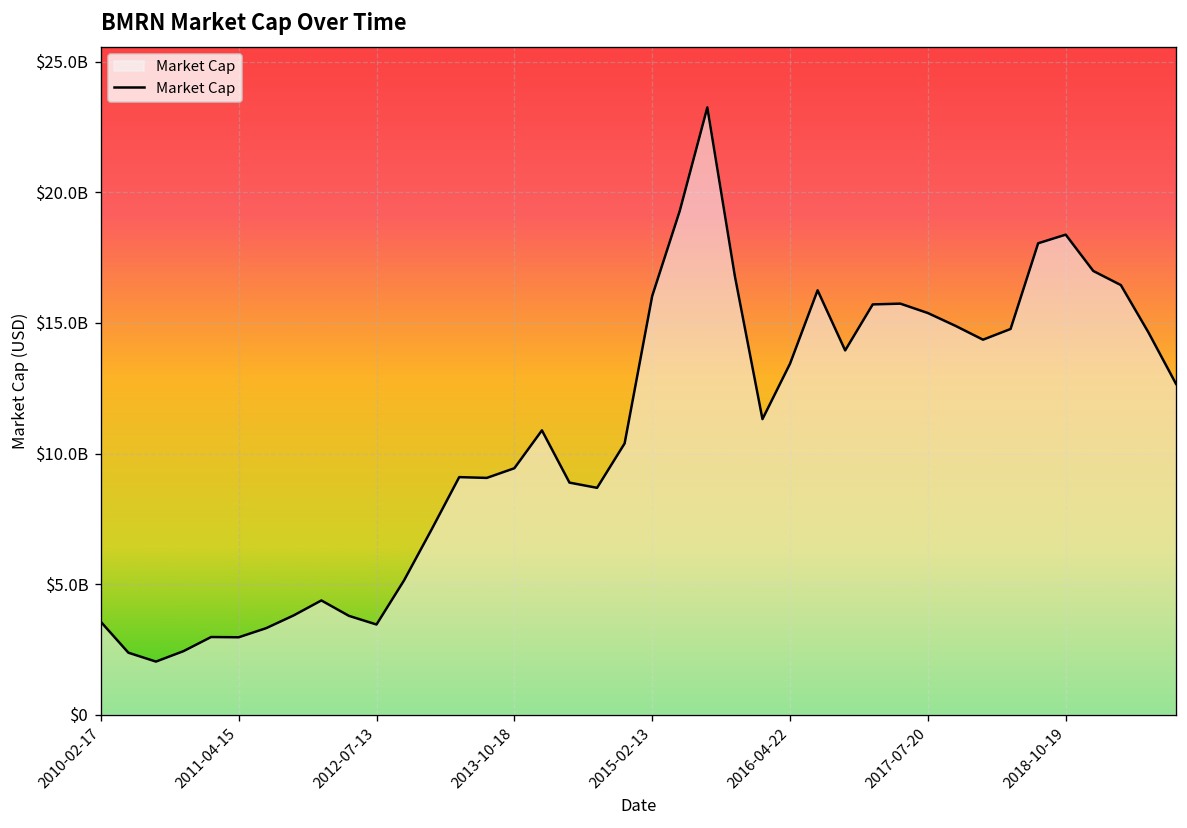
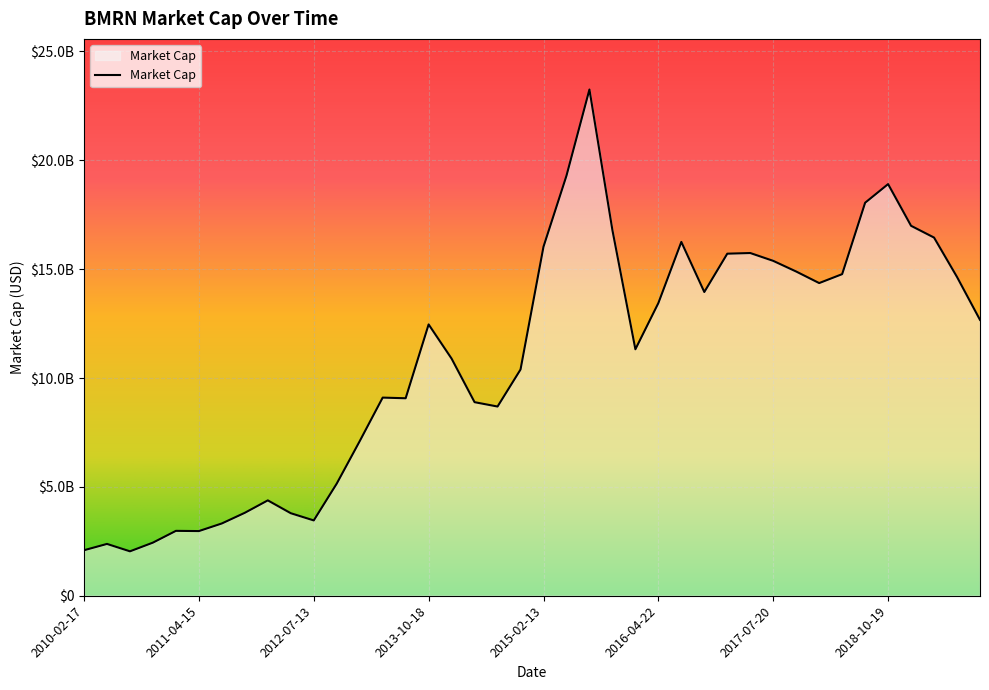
2010-02-17: $3600000000 -> $2100000000
2013-10-18: $9400000000 -> $12500000000
2018-10-19: $18400000000 -> $18900000000
